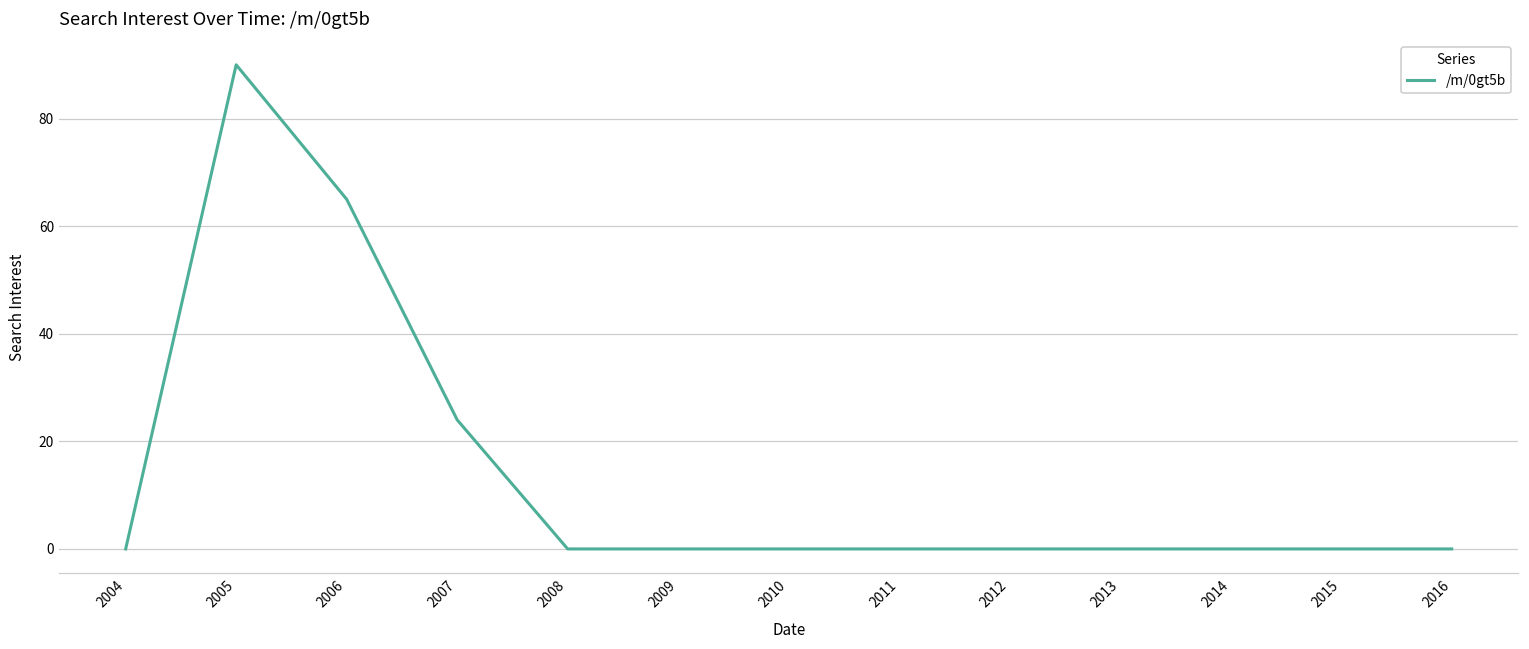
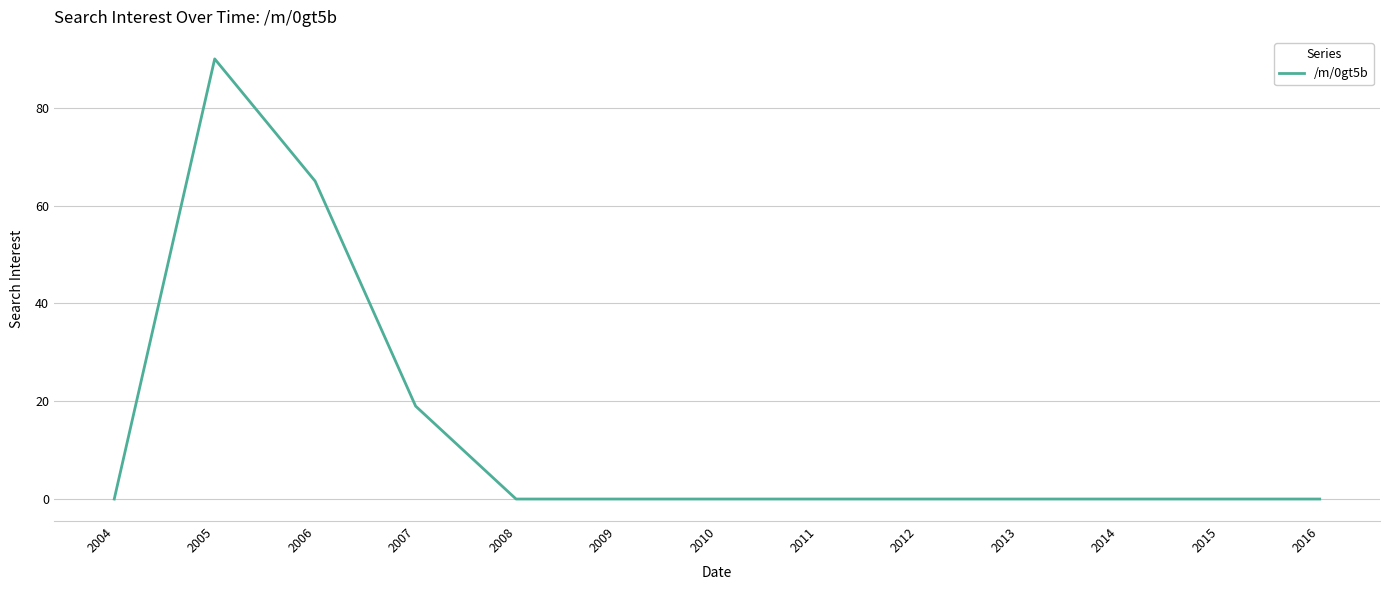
2007: 24 -> 19
